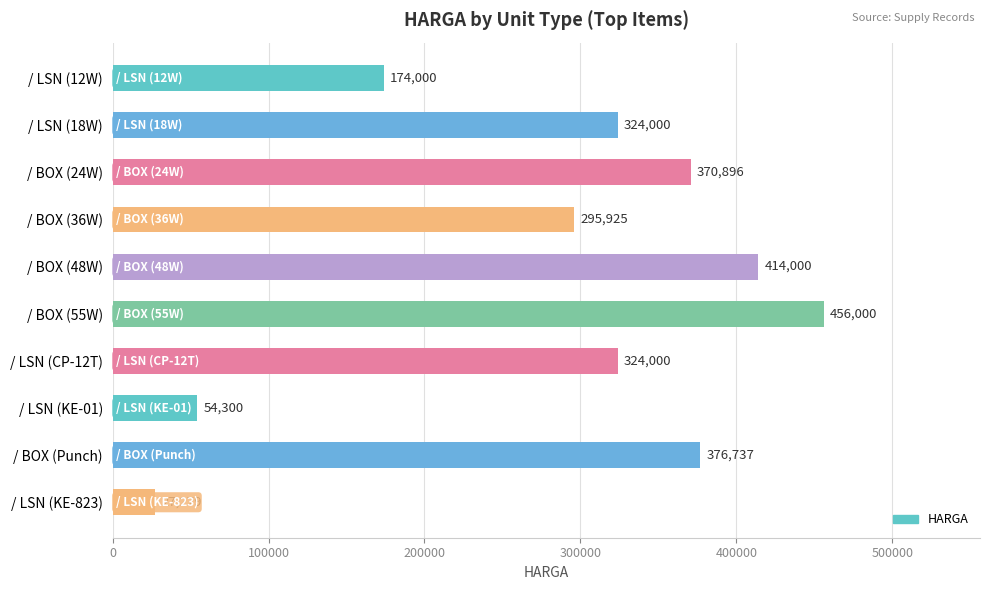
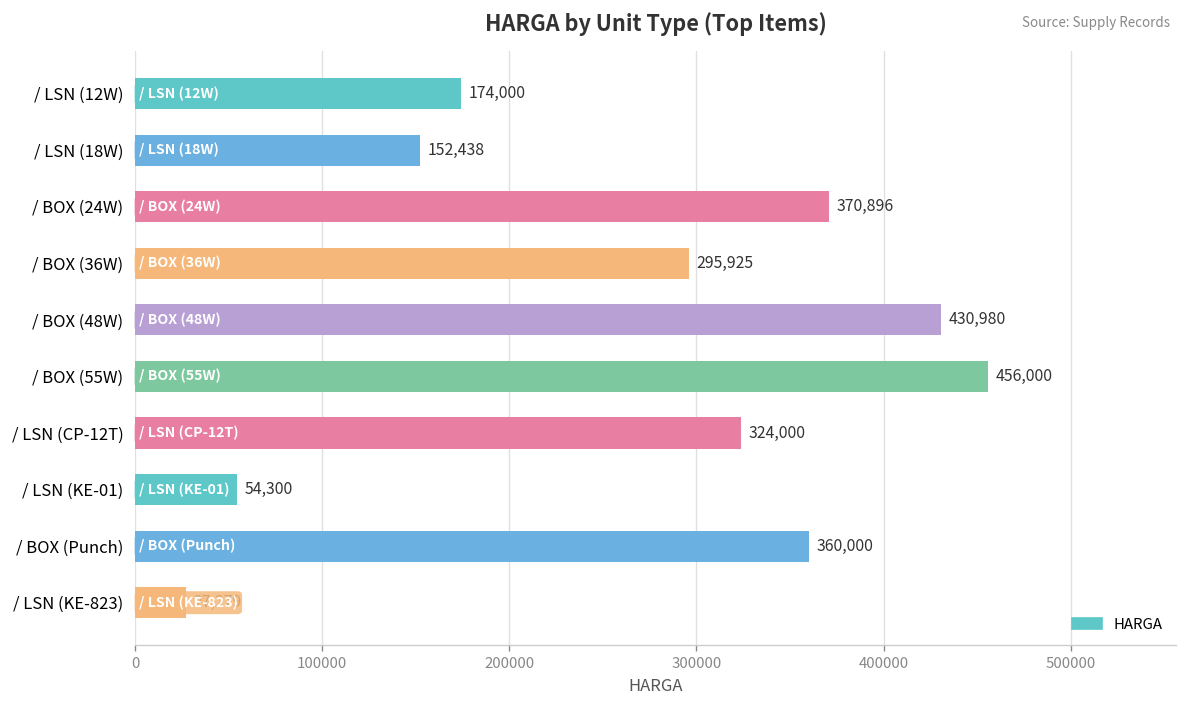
/ LSN (18W): 324,000 -> 152,438
/ BOX (48W): 414,000 -> 430,980
/ BOX (Punch): 376,737 -> 360,000
